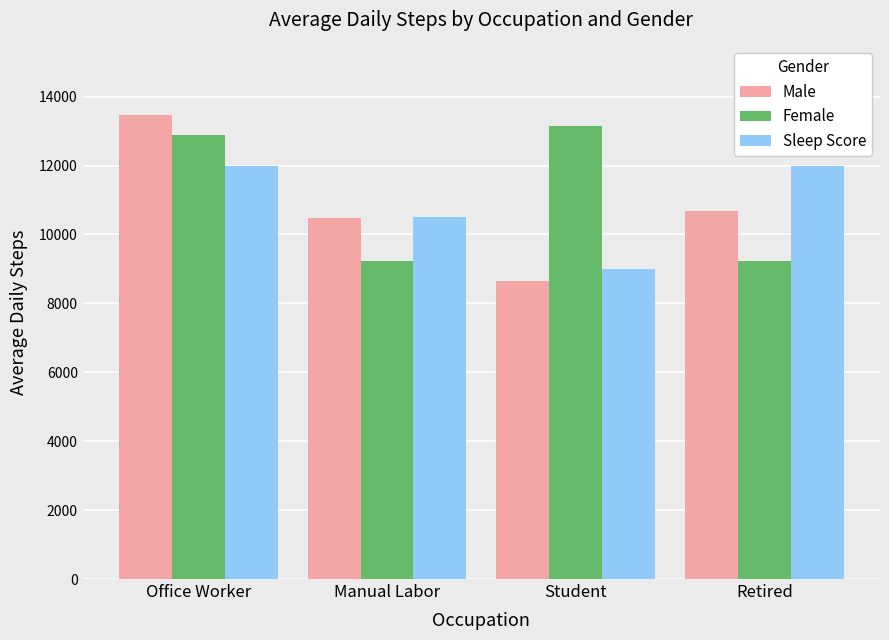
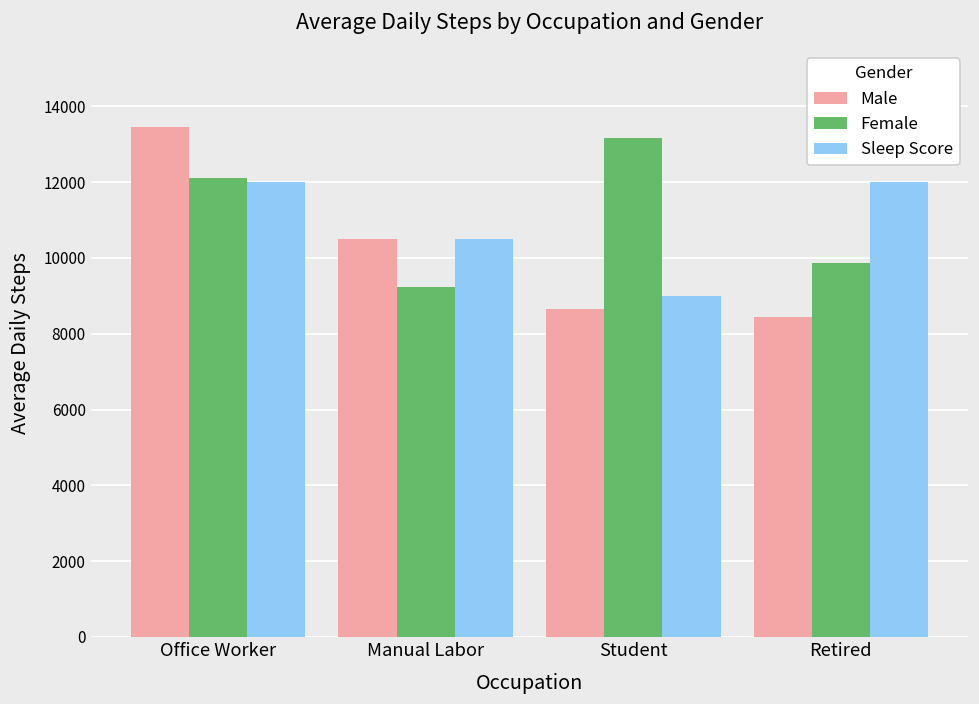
Female, Office Worker: 12900 -> 12100
Male, Retired: 10700 -> 8400
Female, Retired: 9200 -> 9900
